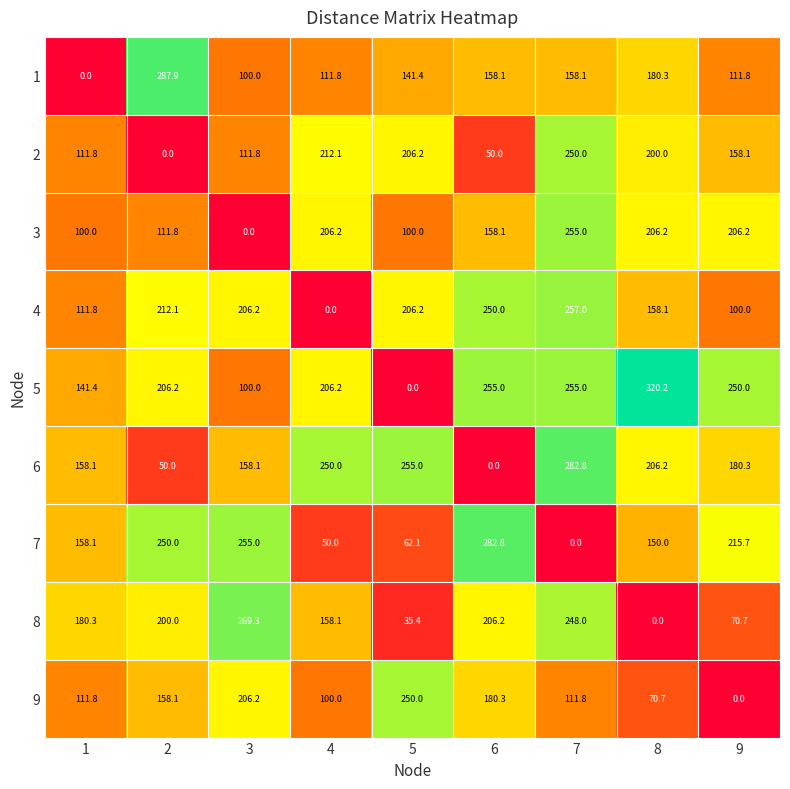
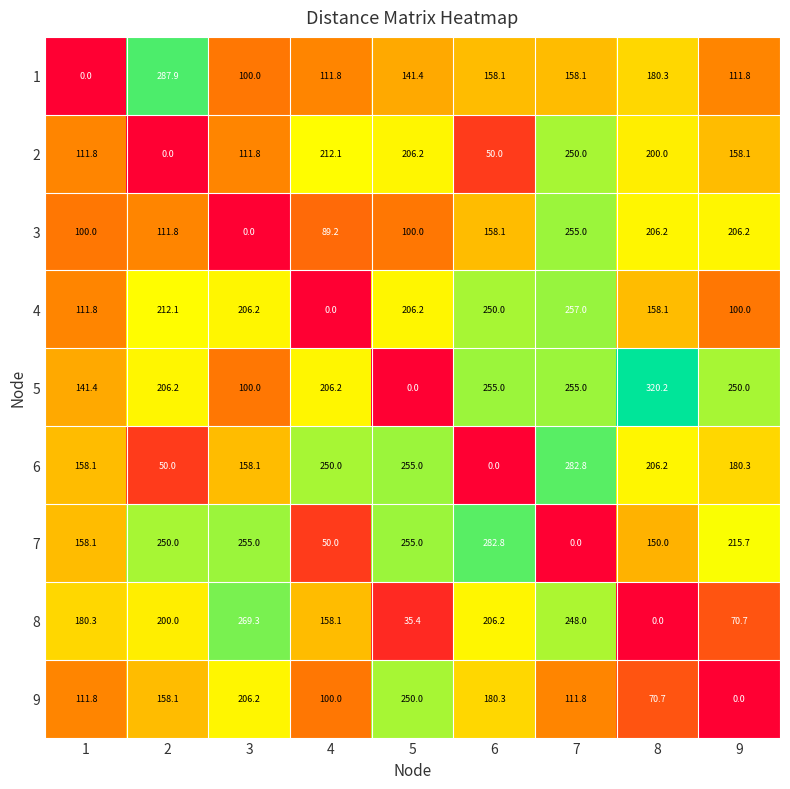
3, 4: 206.2 -> 89.2
7, 5: 62.1 -> 255.0
